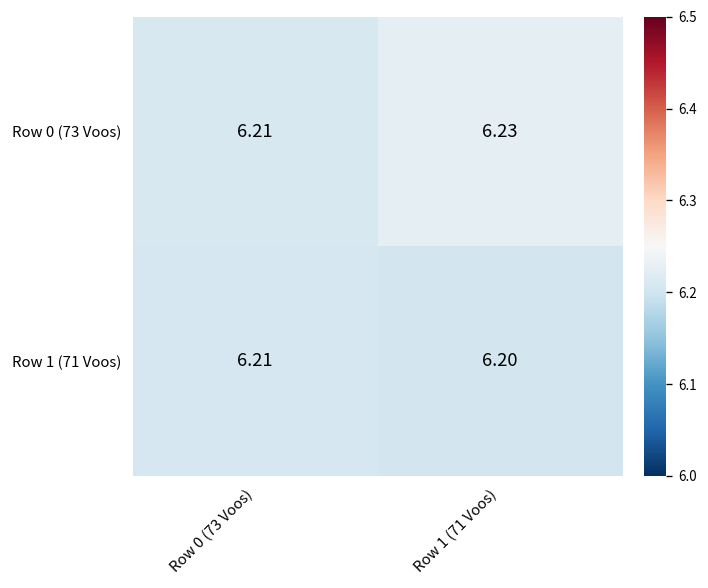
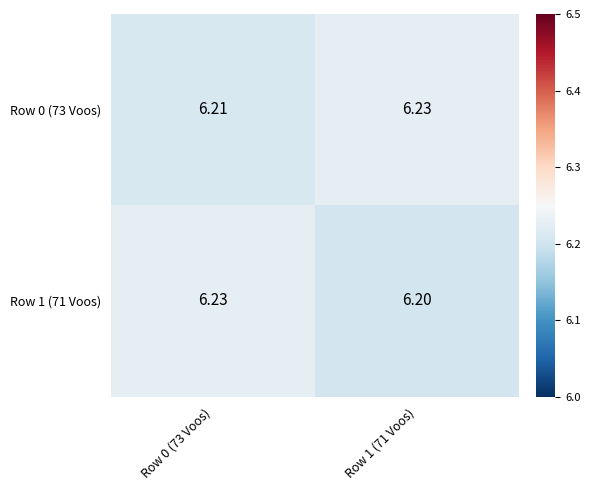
Row 1 (71 Voos), Row 0 (73 Voos): 6.21 -> 6.23
